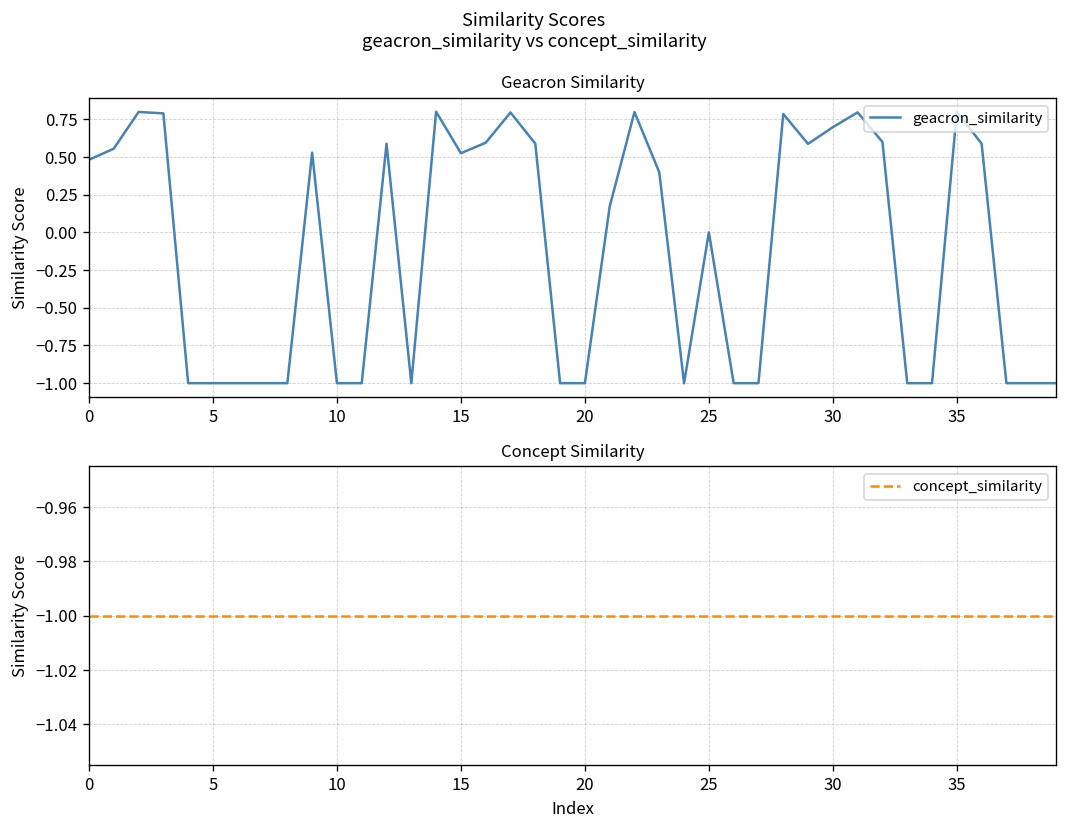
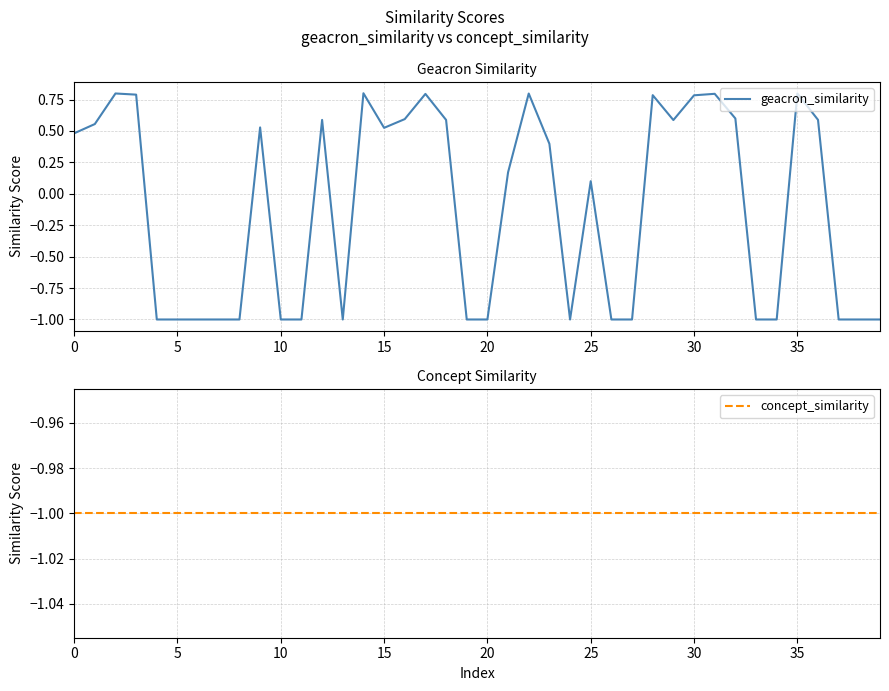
Geacron Similarity, 25: 0.0 -> 0.1
Geacron Similarity, 30: 0.70 -> 0.78
